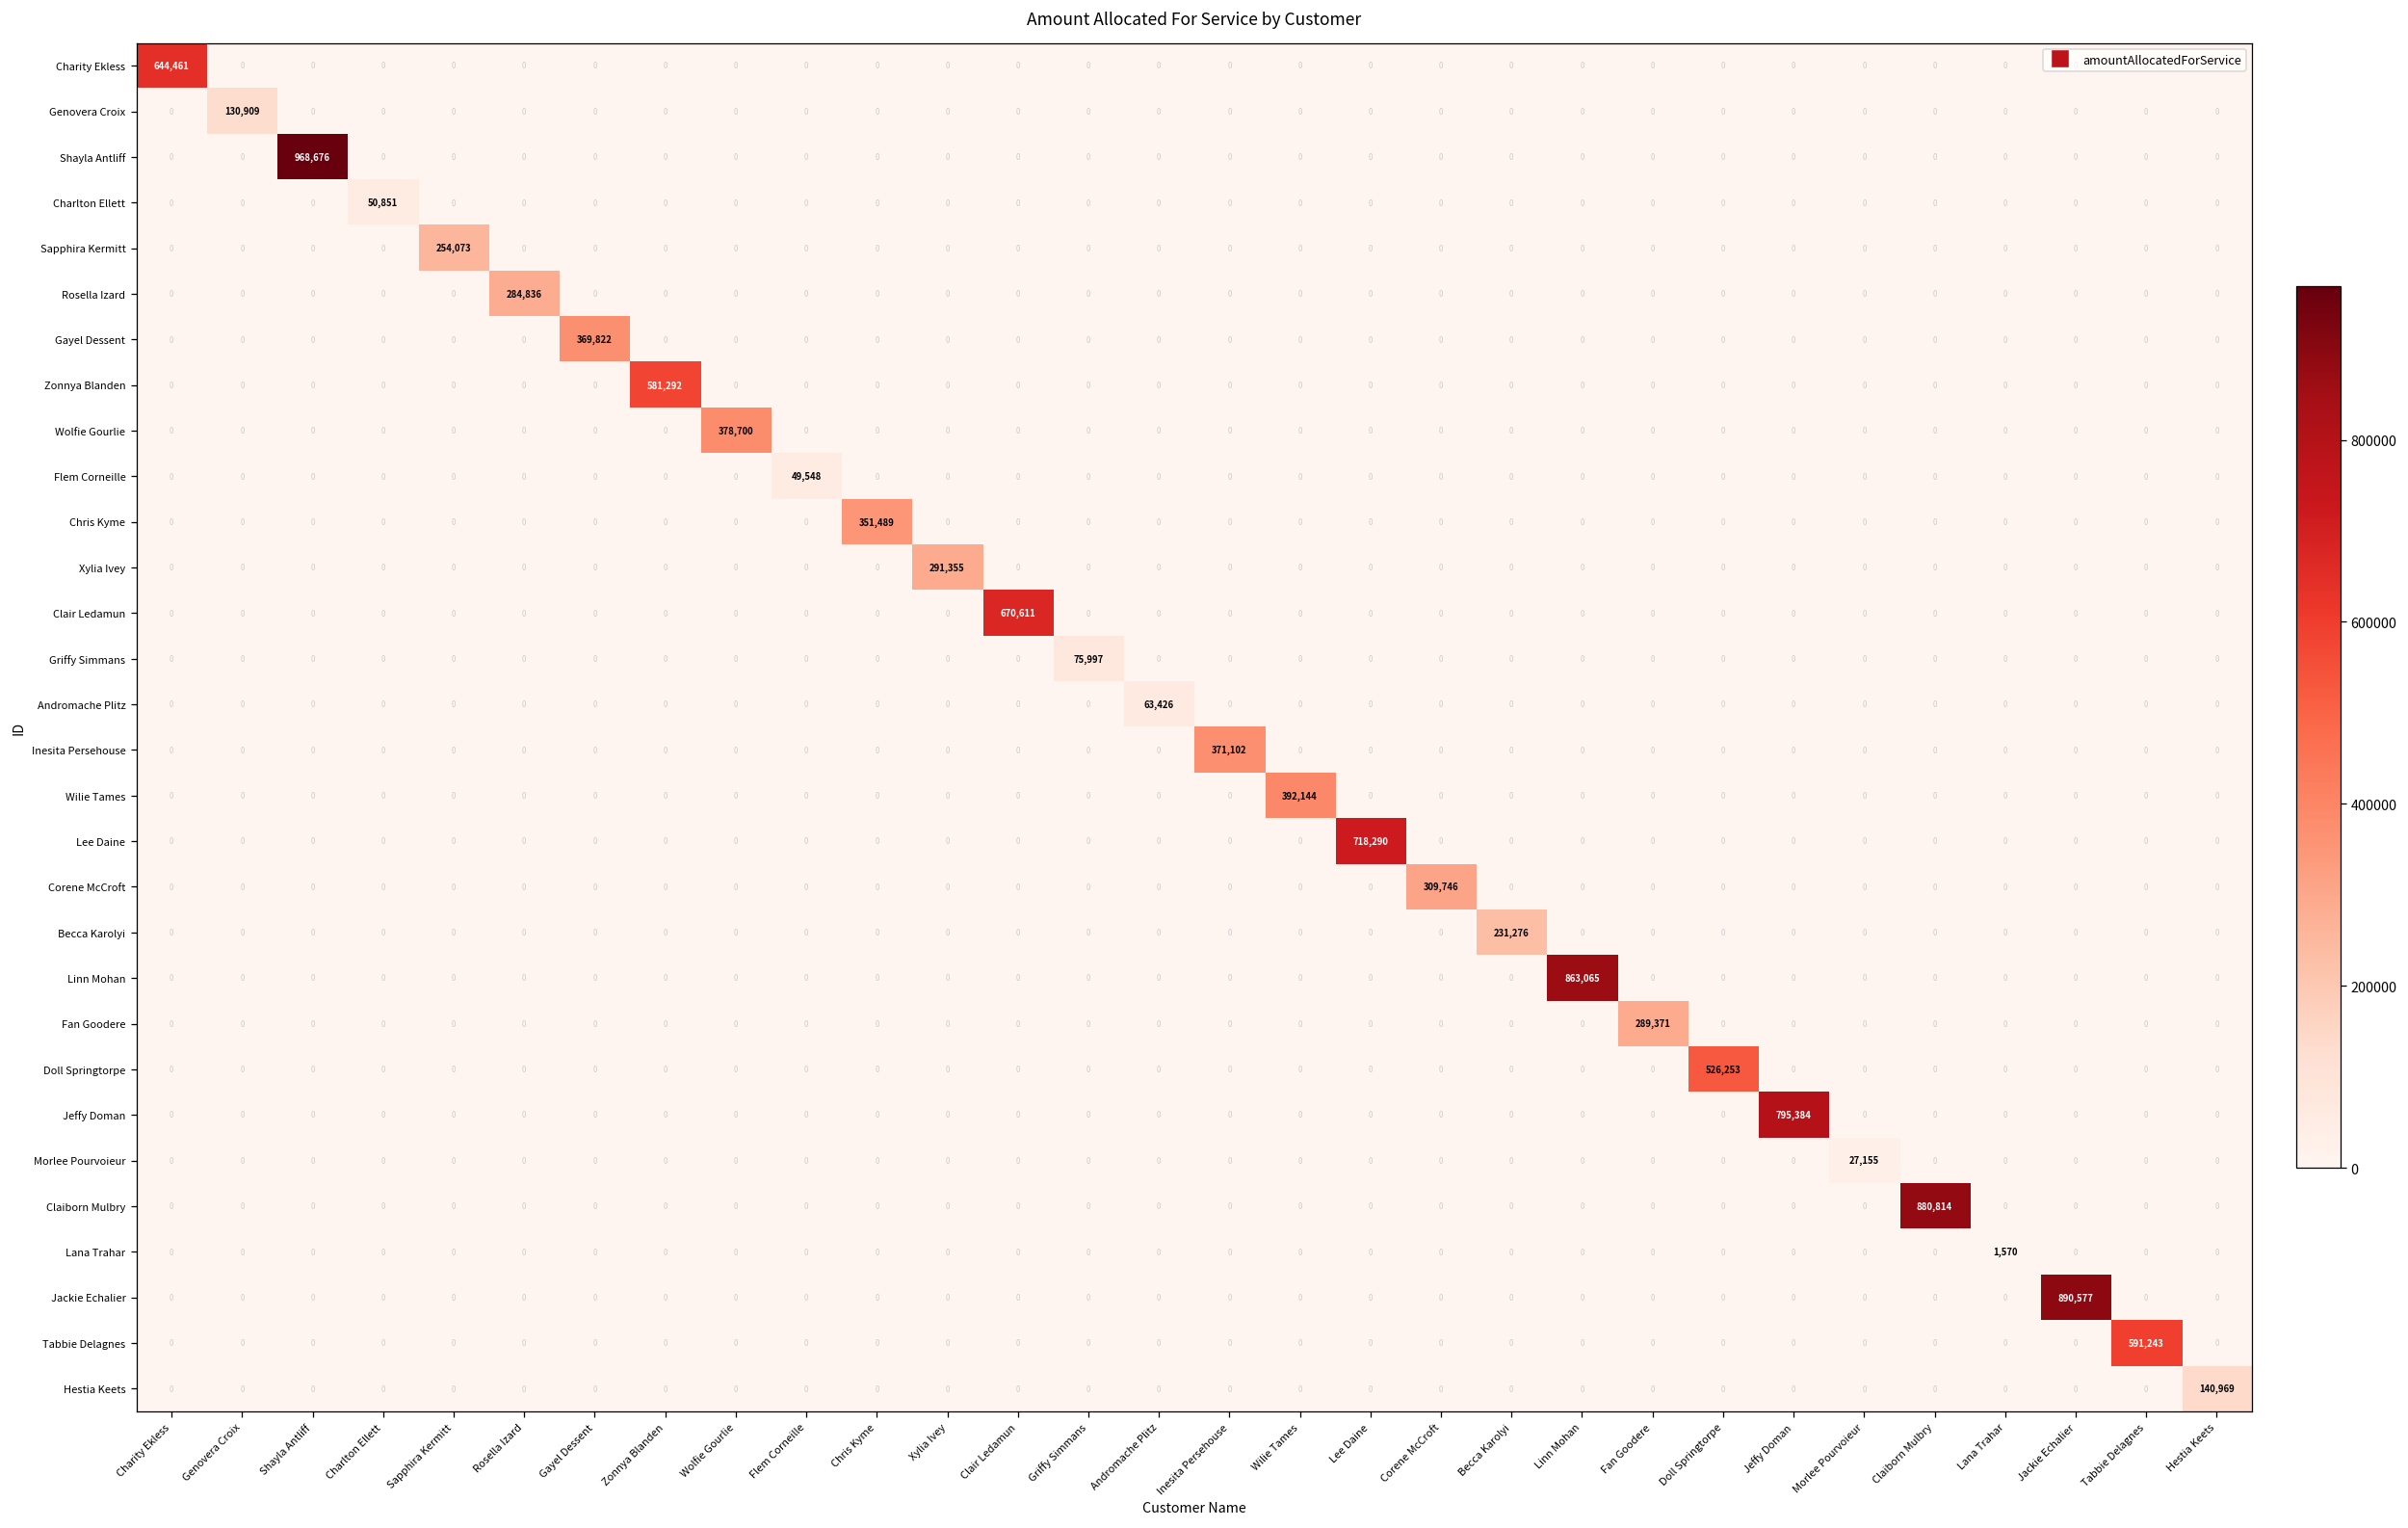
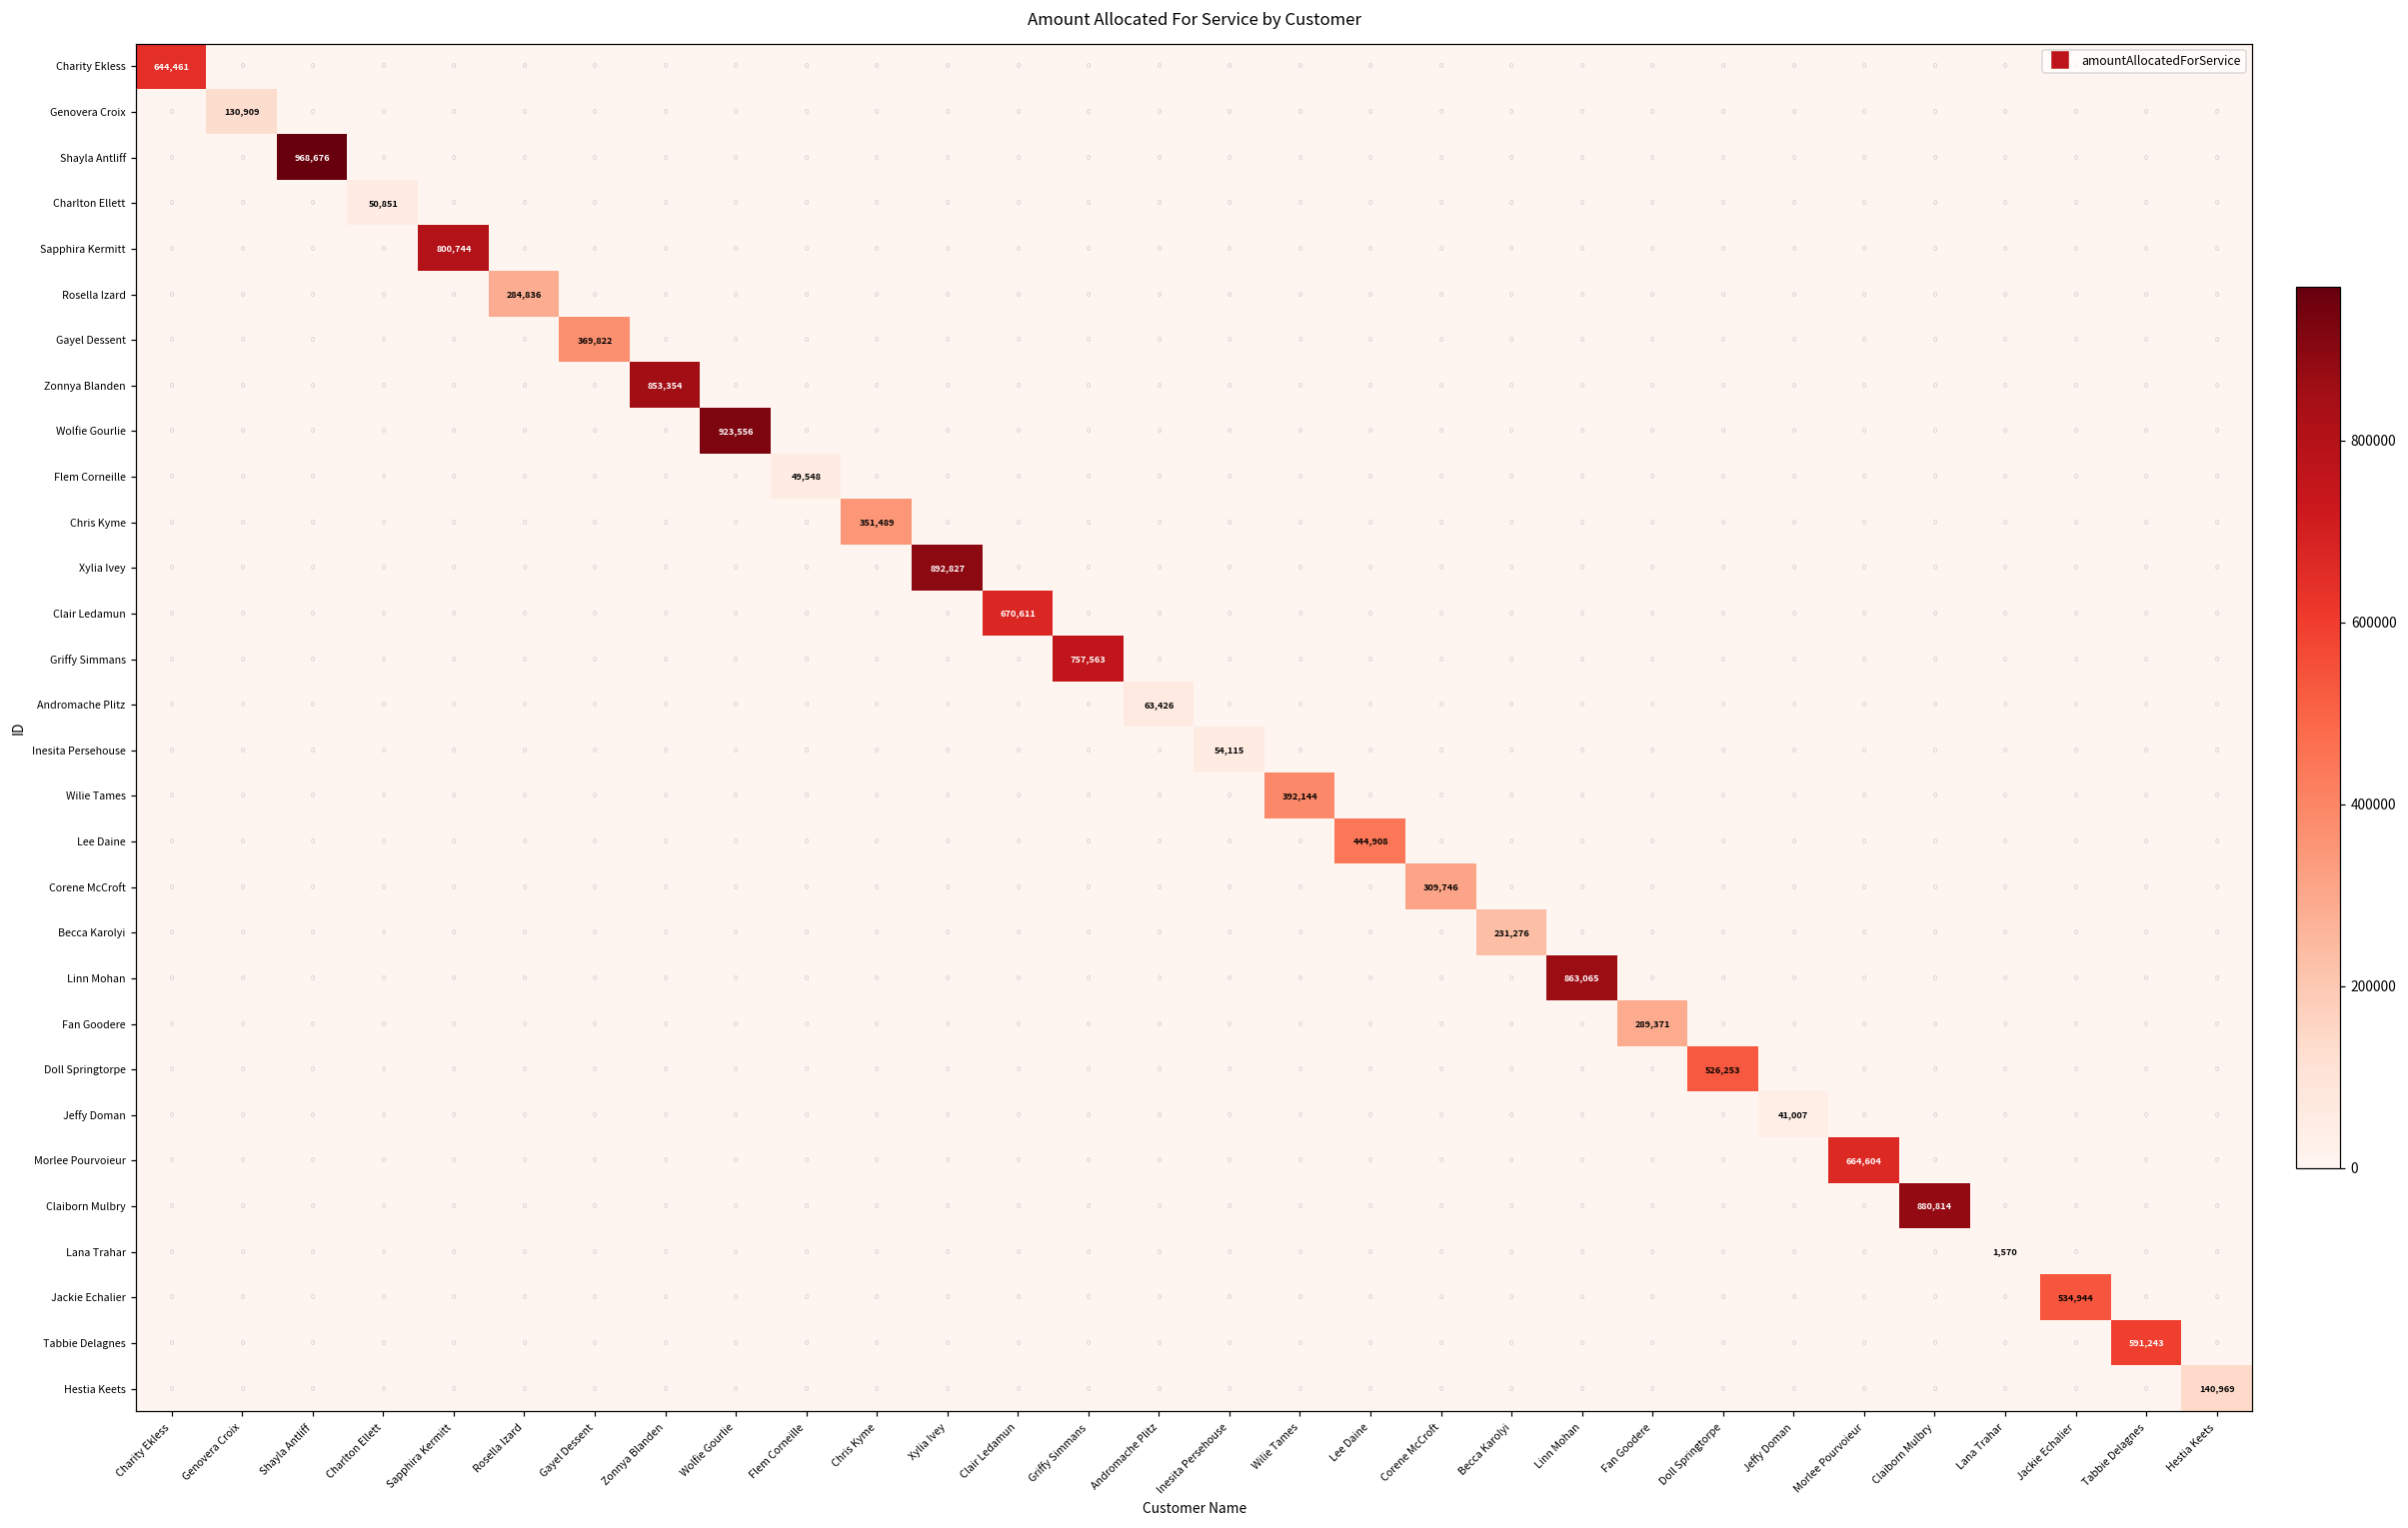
Sapphira Kermitt, Sapphira Kermitt: 254,073 -> 800,744
Zonnya Blanden, Zonnya Blanden: 581,292 -> 853,354
Wolfie Gourlie, Wolfie Gourlie: 378,700 -> 923,556
Xylia Ivey, Xylia Ivey: 291,355 -> 892,827
Griffy Simmans, Griffy Simmans: 75,997 -> 757,563
Inesita Persehouse, Inesita Persehouse: 371,102 -> 54,115
Lee Daine, Lee Daine: 718,290 -> 444,908
Jeffy Doman, Jeffy Doman: 795,384 -> 41,007
Morlee Pourvoieur, Morlee Pourvoieur: 27,155 -> 664,604
Jackie Echalier, Jackie Echalier: 890,577 -> 534,944
